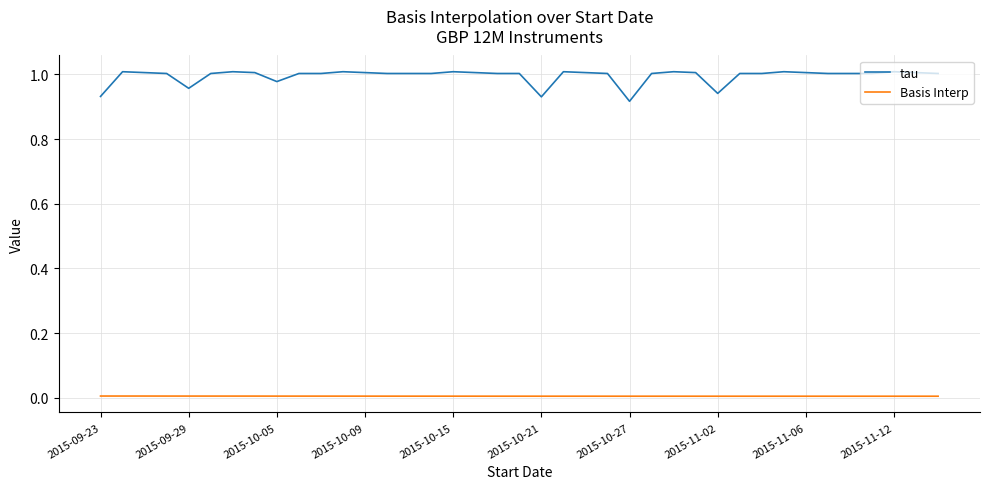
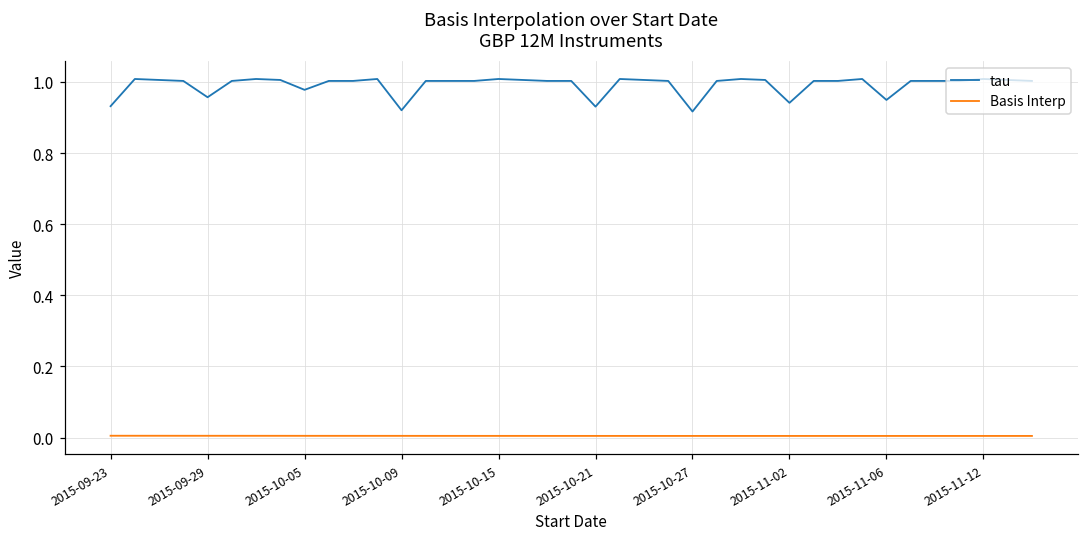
tau, 2015-10-09: 1.01 -> 0.92
tau, 2015-11-06: 1.01 -> 0.95
